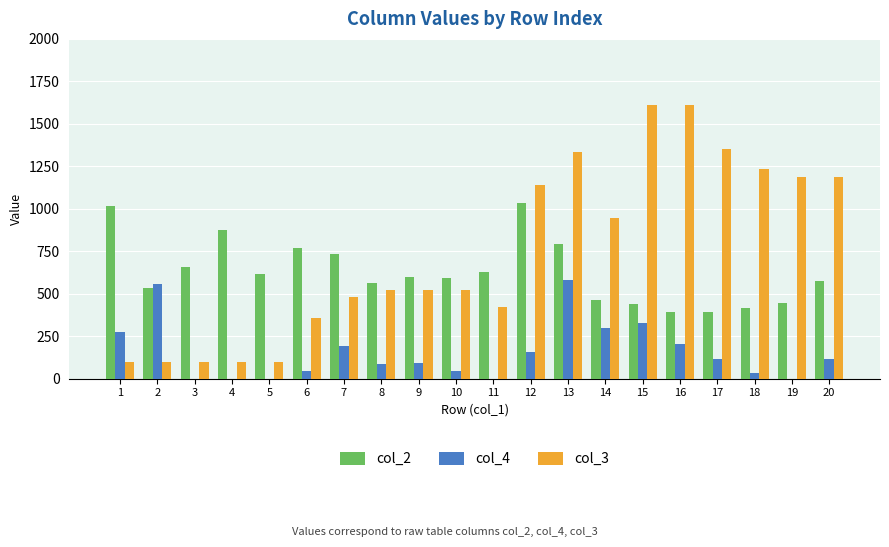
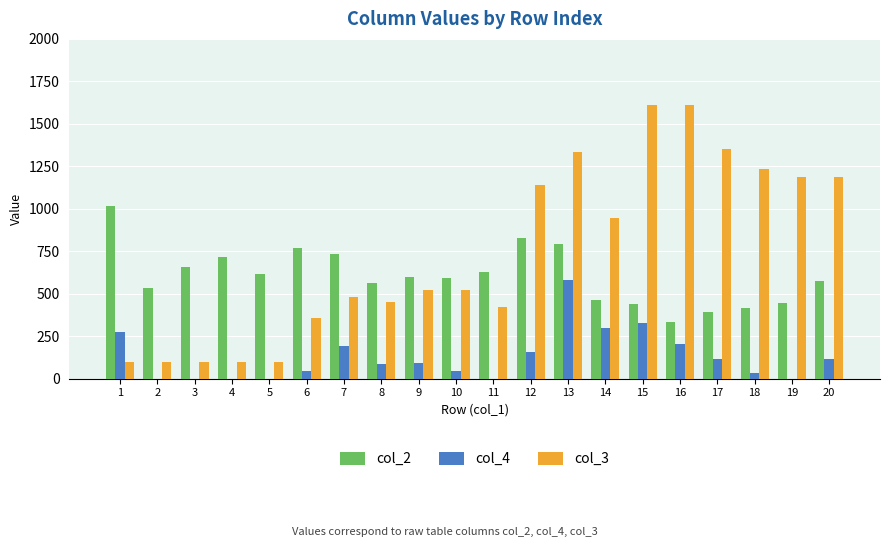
col_4, 2: 560 -> 0
col_2, 4: 880 -> 720
col_3, 8: 520 -> 450
col_2, 12: 1030 -> 830
col_2, 16: 390 -> 330
